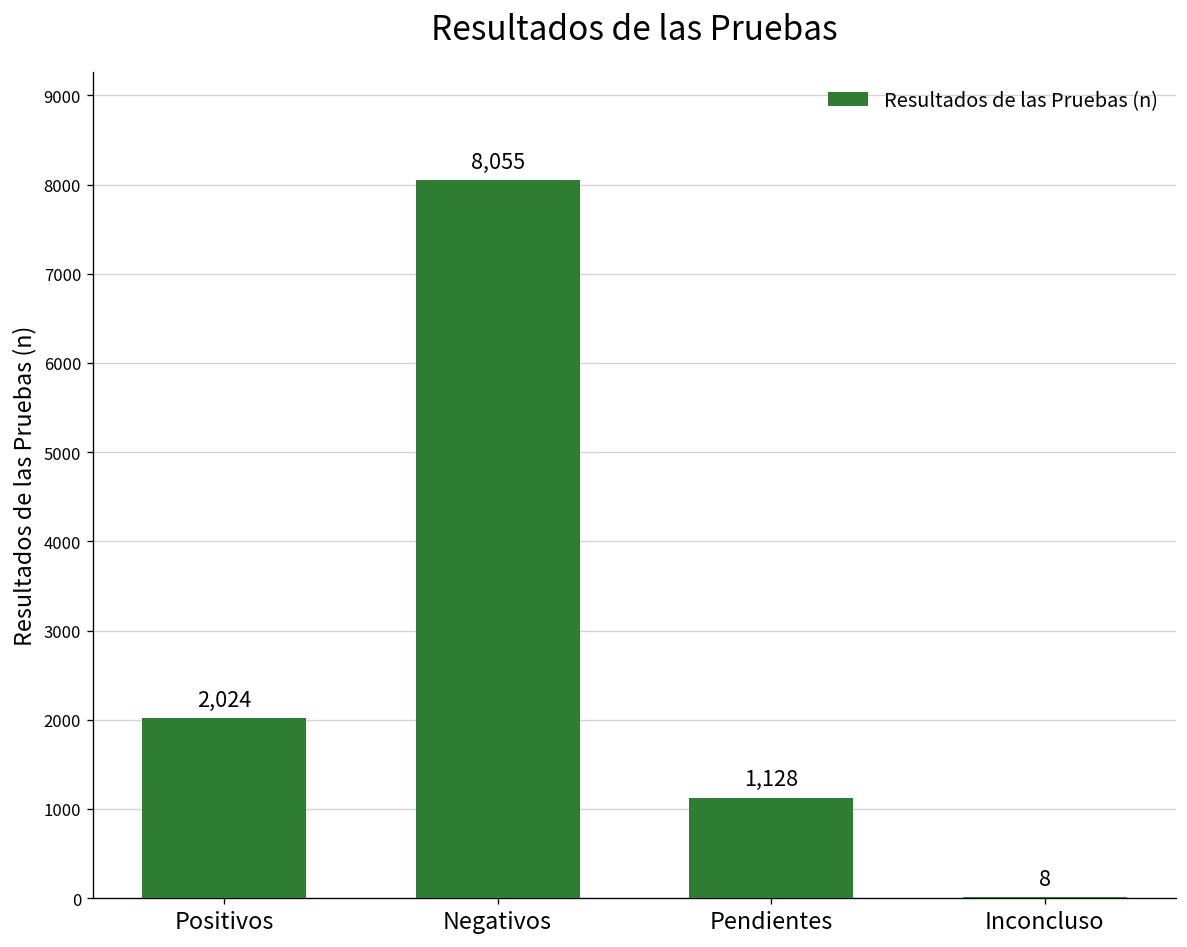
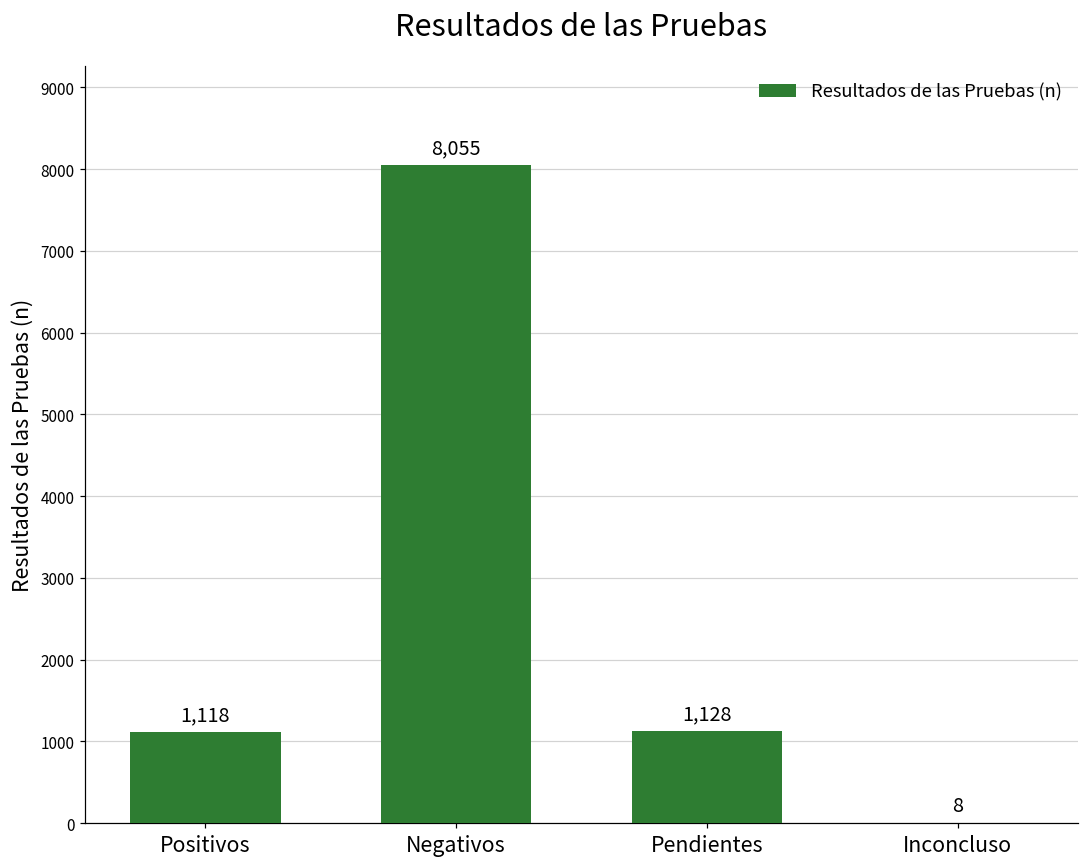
Positivos: 2,024 -> 1,118
